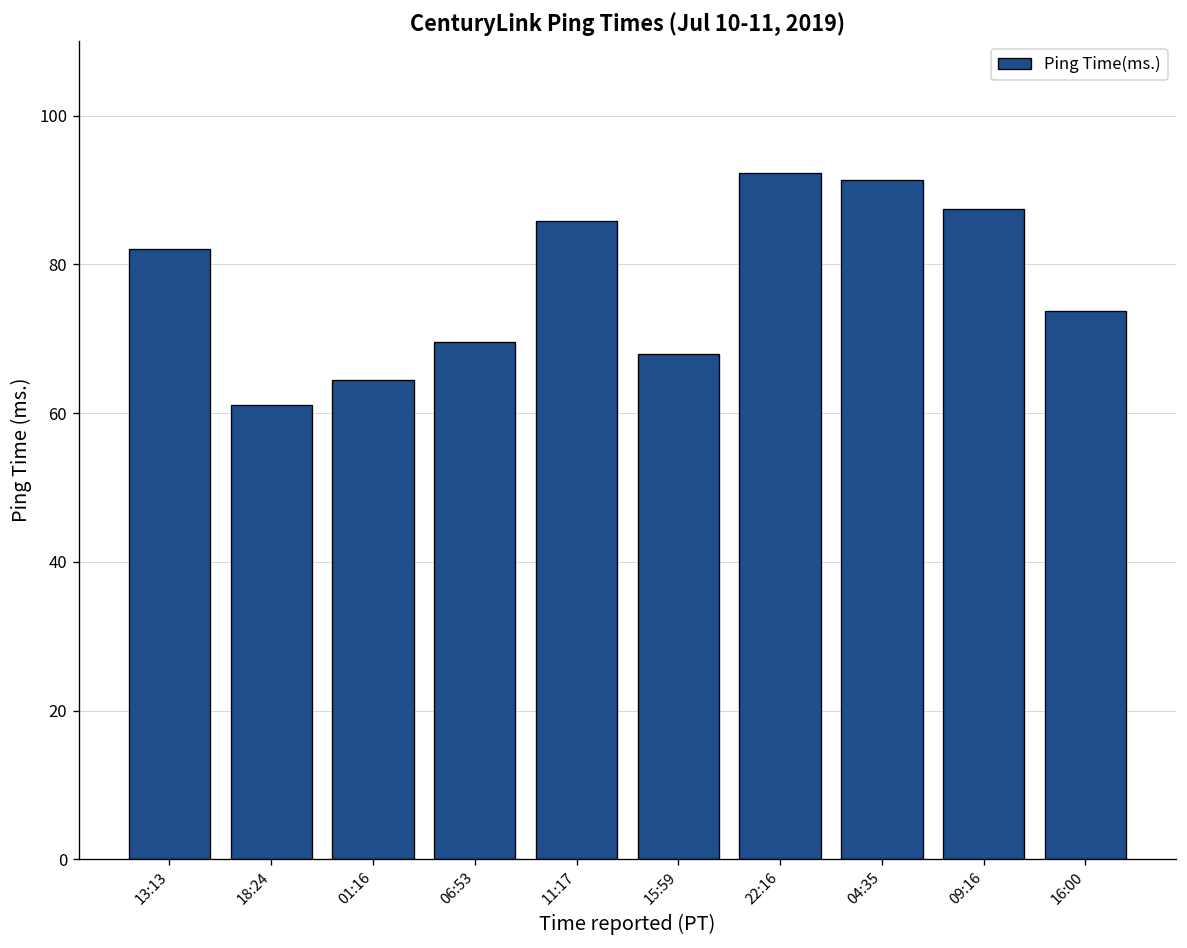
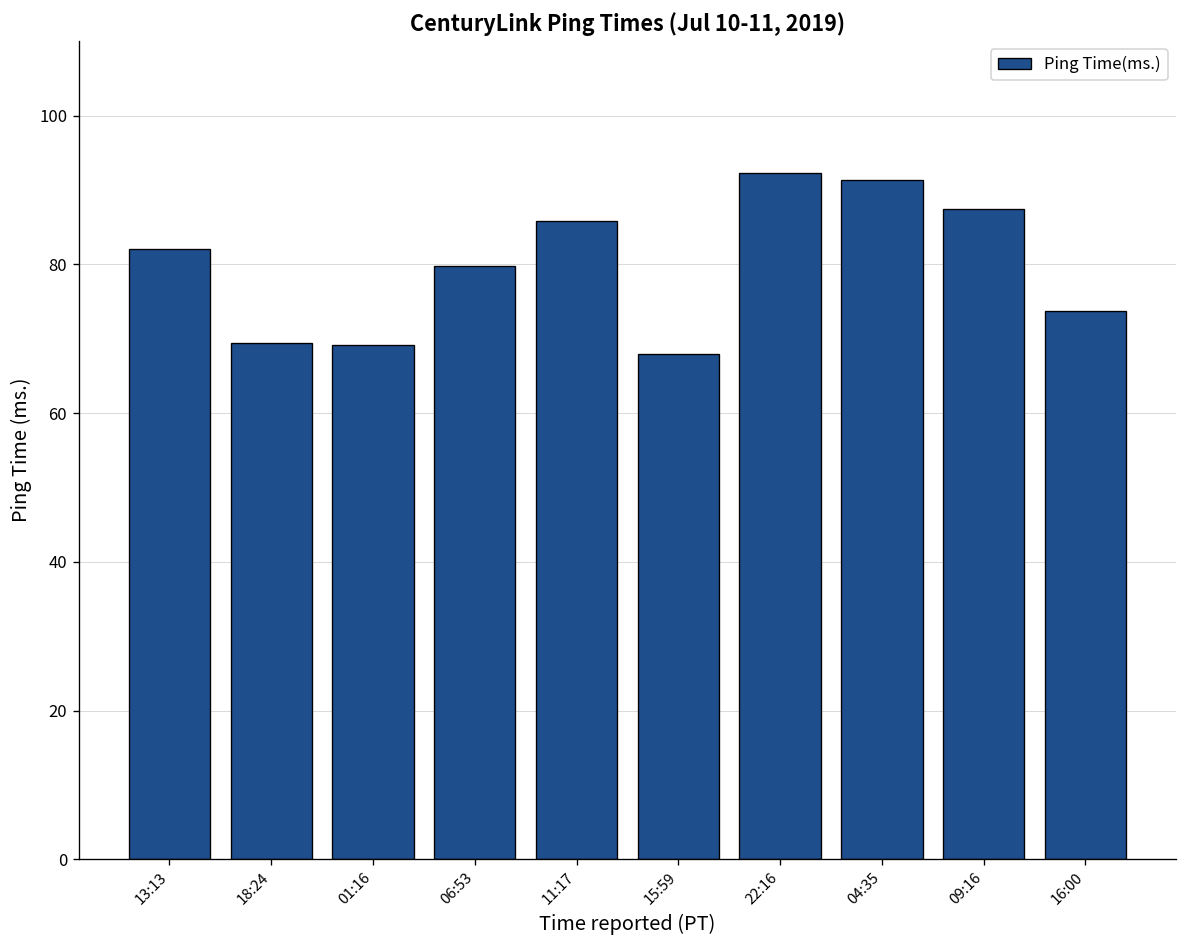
18:24: 61 -> 69
01:16: 64 -> 69
06:53: 70 -> 80
